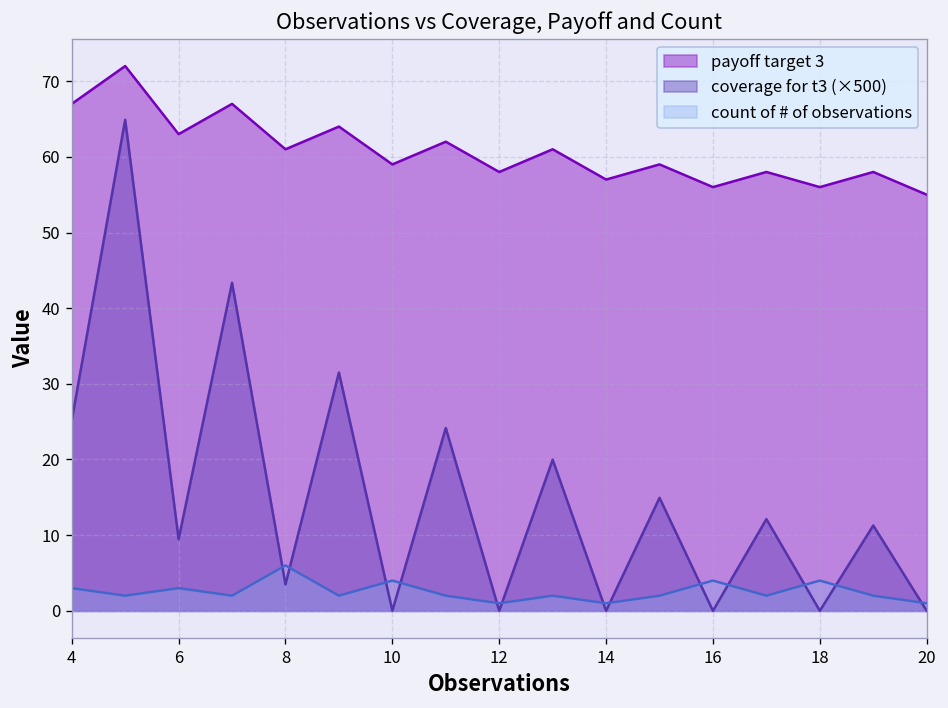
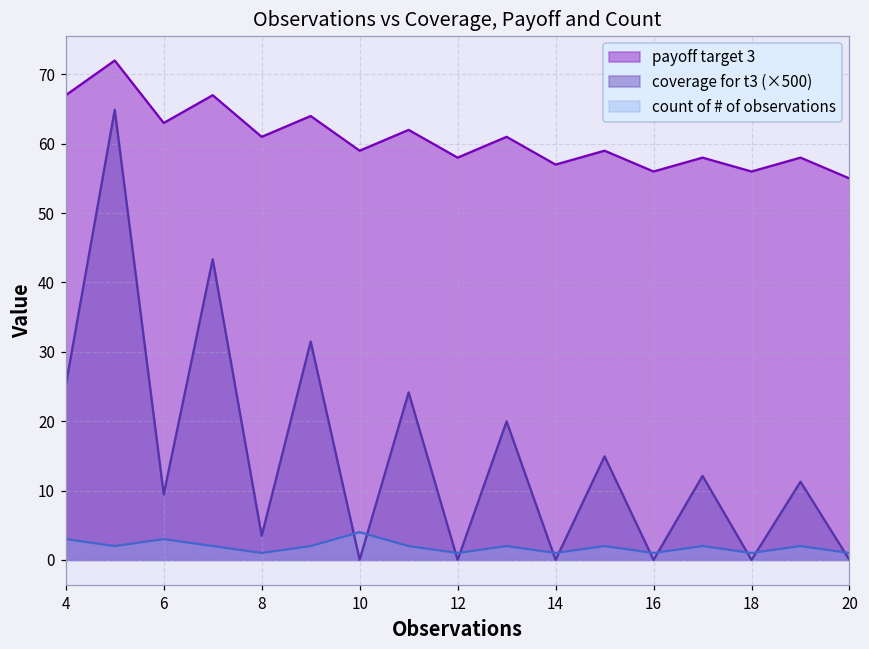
count of # of observations, 8: 6 -> 1
count of # of observations, 16: 4 -> 1
count of # of observations, 18: 4 -> 1
